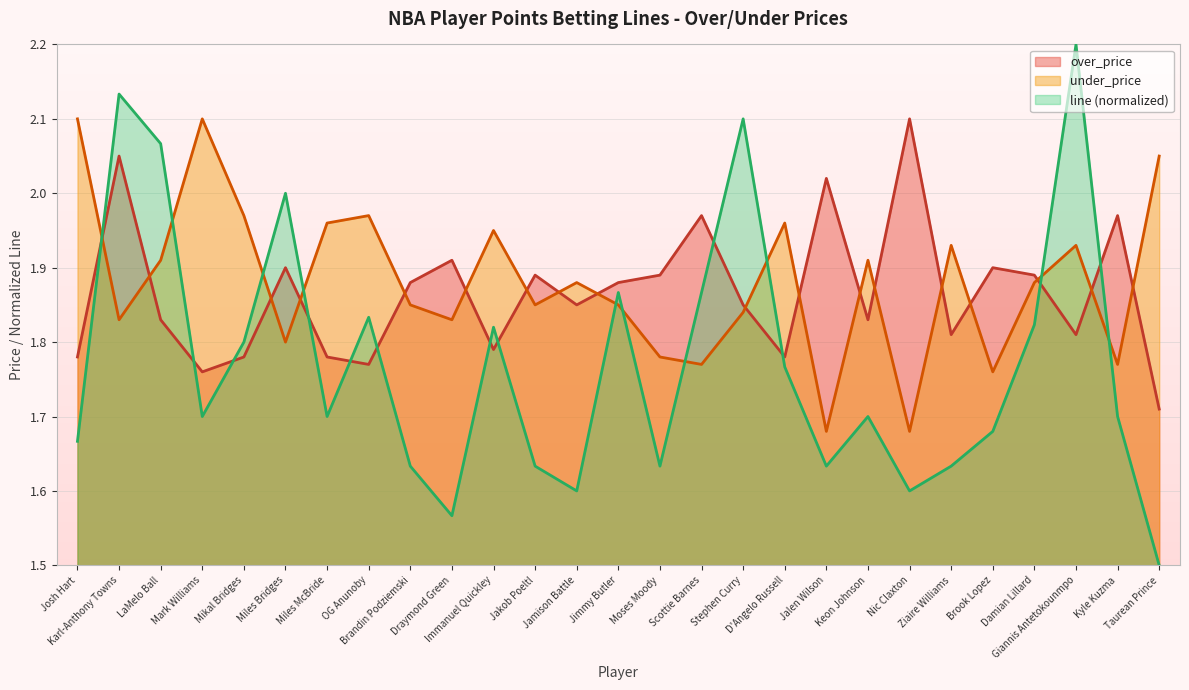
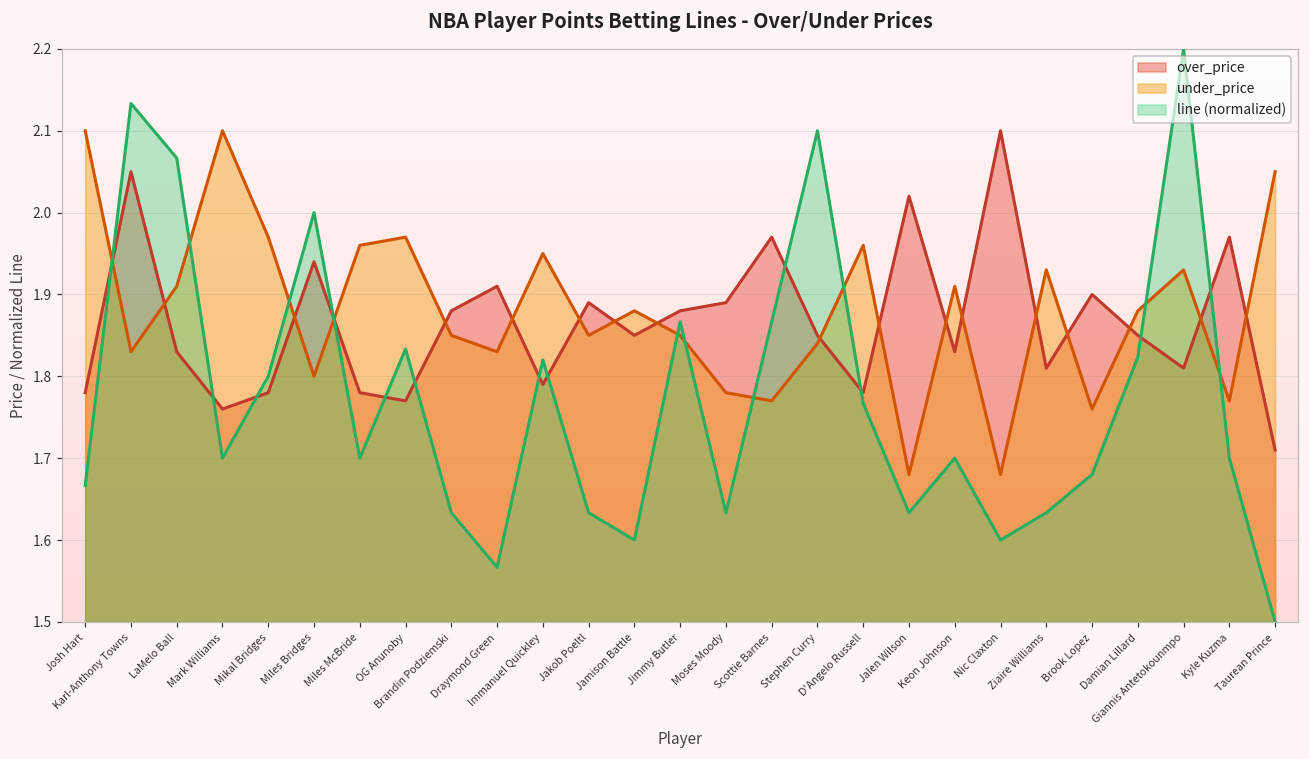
over_price, Miles Bridges: 1.90 -> 1.94
over_price, Damian Lillard: 1.89 -> 1.85
